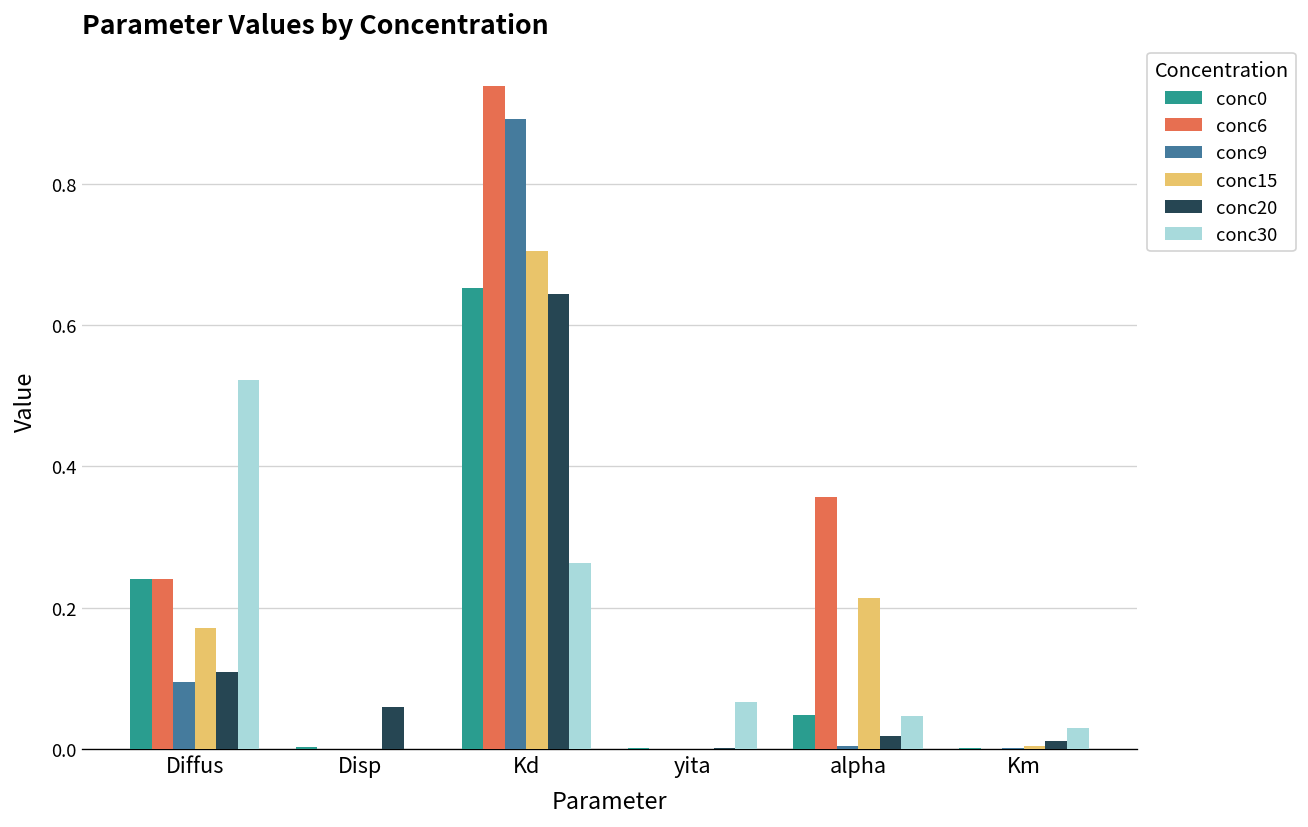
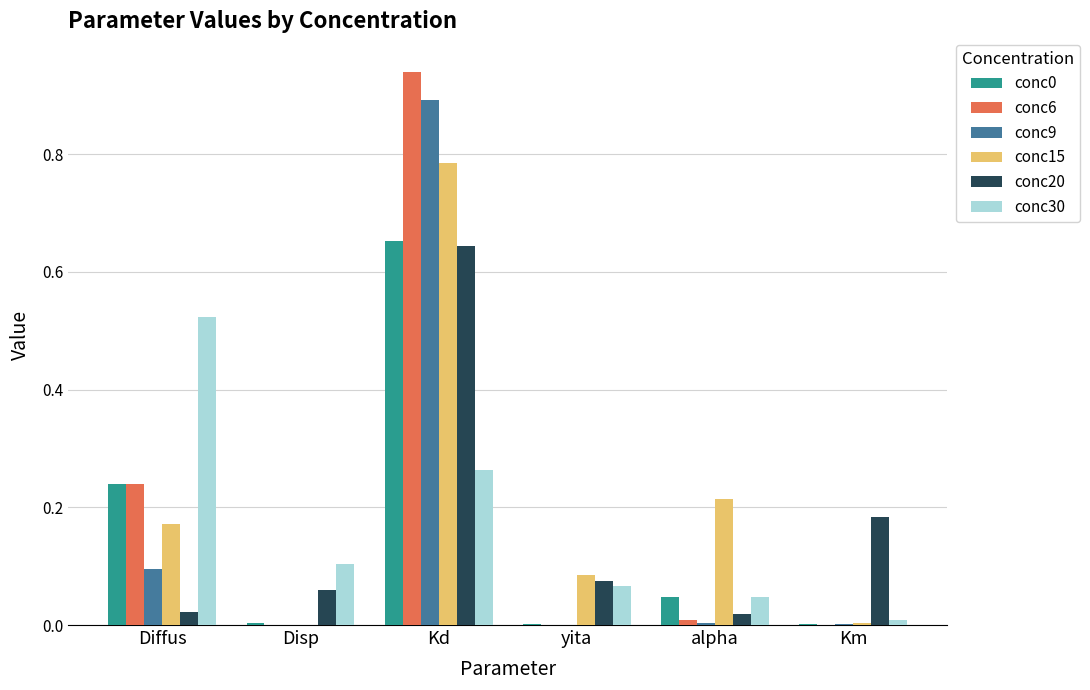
conc20, Diffus: 0.11 -> 0.02
conc30, Disp: 0.00 -> 0.10
conc15, Kd: 0.70 -> 0.78
conc15, yita: 0.00 -> 0.08
conc20, yita: 0.00 -> 0.07
conc6, alpha: 0.36 -> 0.01
conc20, Km: 0.01 -> 0.18
conc30, Km: 0.03 -> 0.01
